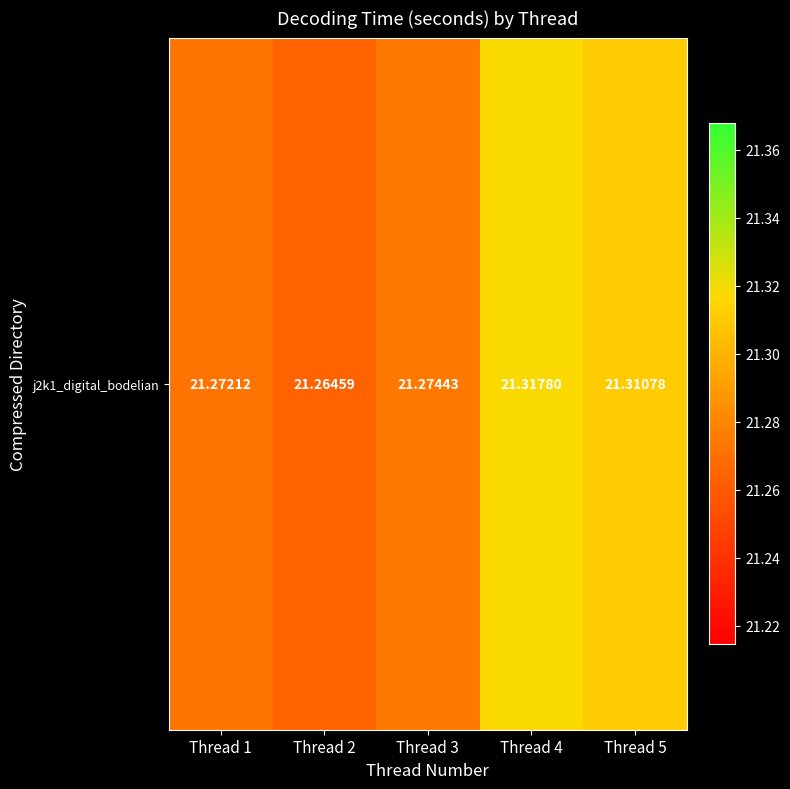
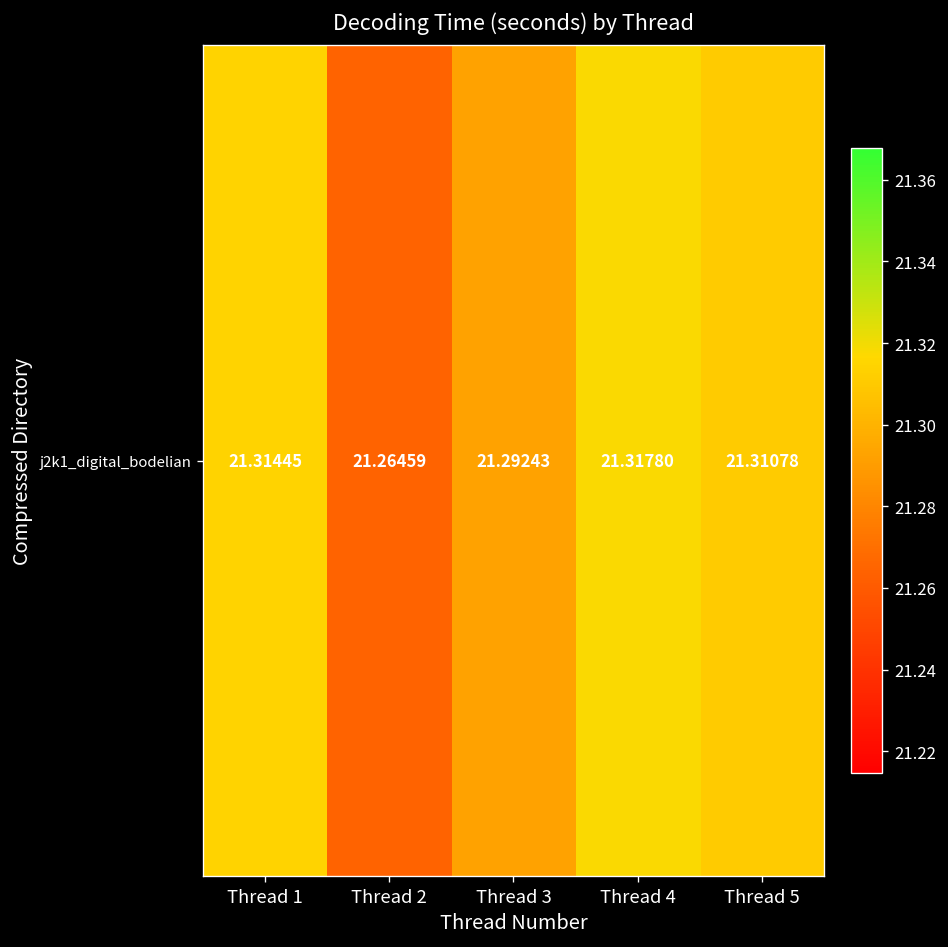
j2k1_digital_bodelian, Thread 1: 21.27212 -> 21.31445
j2k1_digital_bodelian, Thread 3: 21.27443 -> 21.29243
